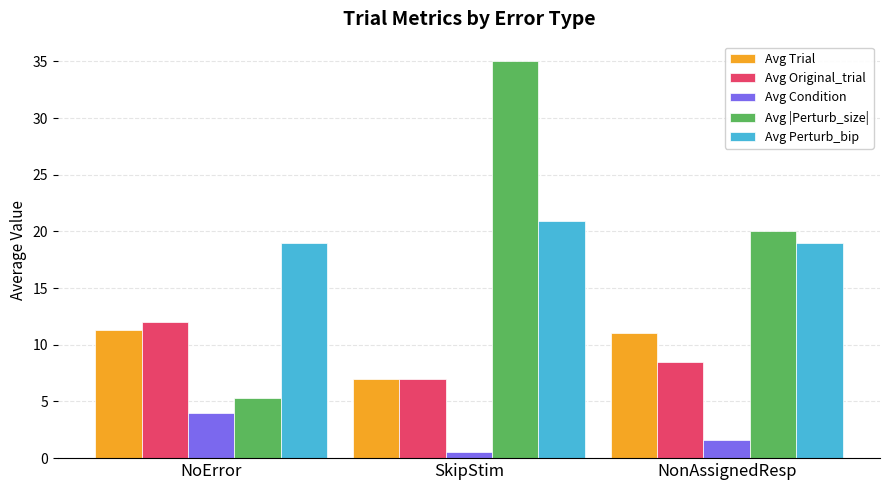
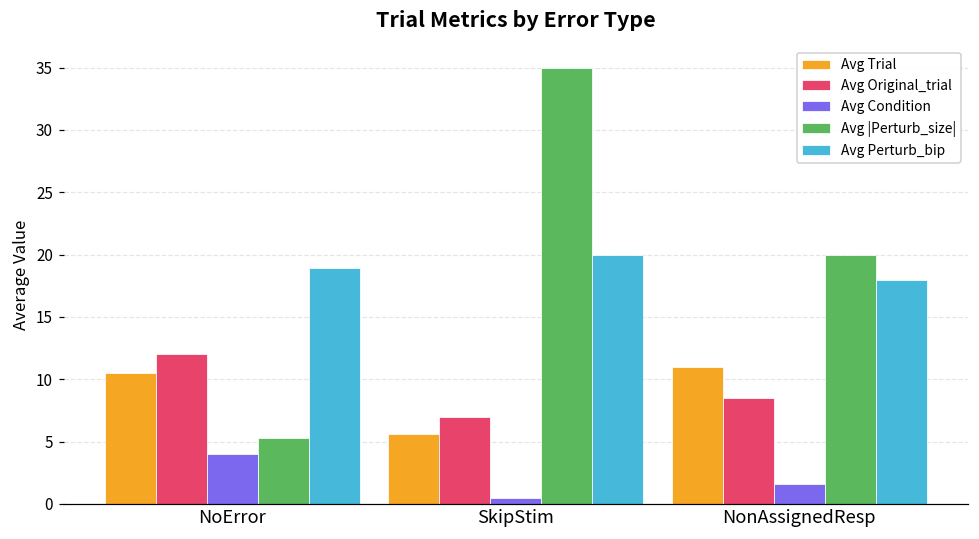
Avg Trial, NoError: 11.3 -> 10.5
Avg Trial, SkipStim: 7.0 -> 5.6
Avg Perturb_bip, SkipStim: 20.9 -> 20.0
Avg Perturb_bip, NonAssignedResp: 19 -> 18
